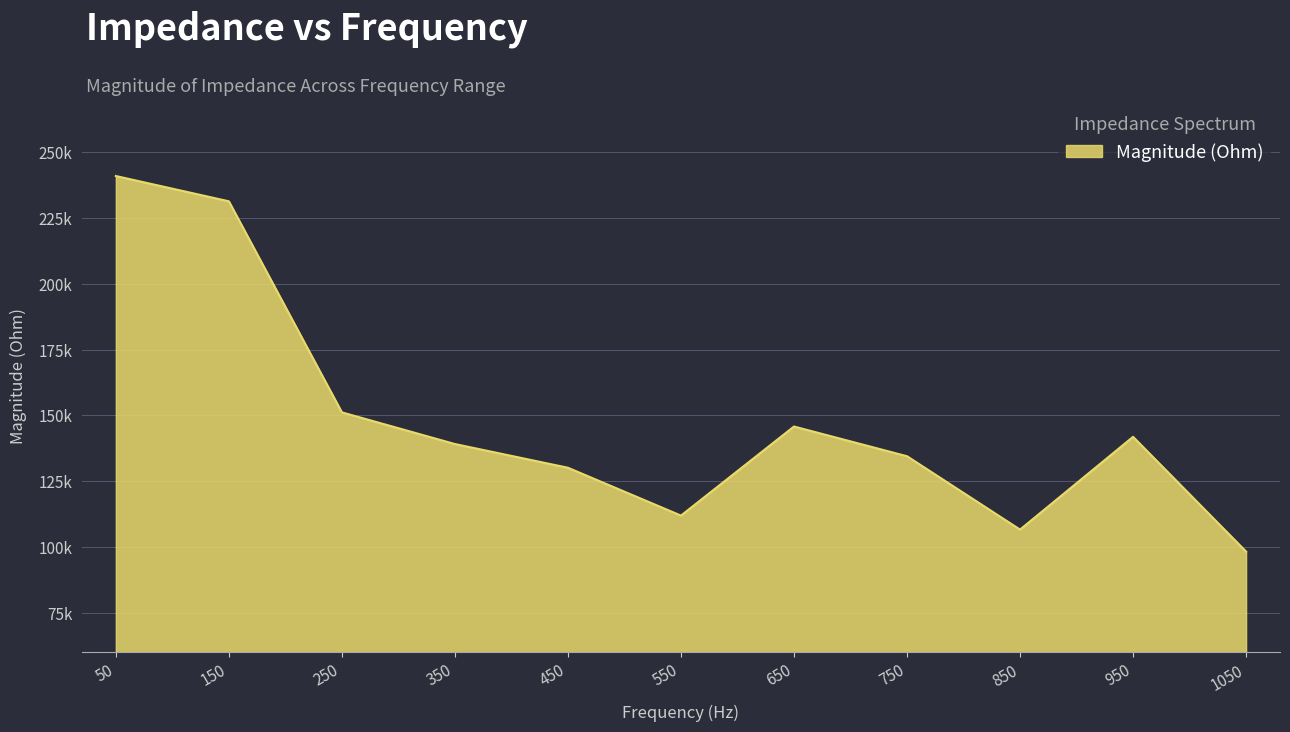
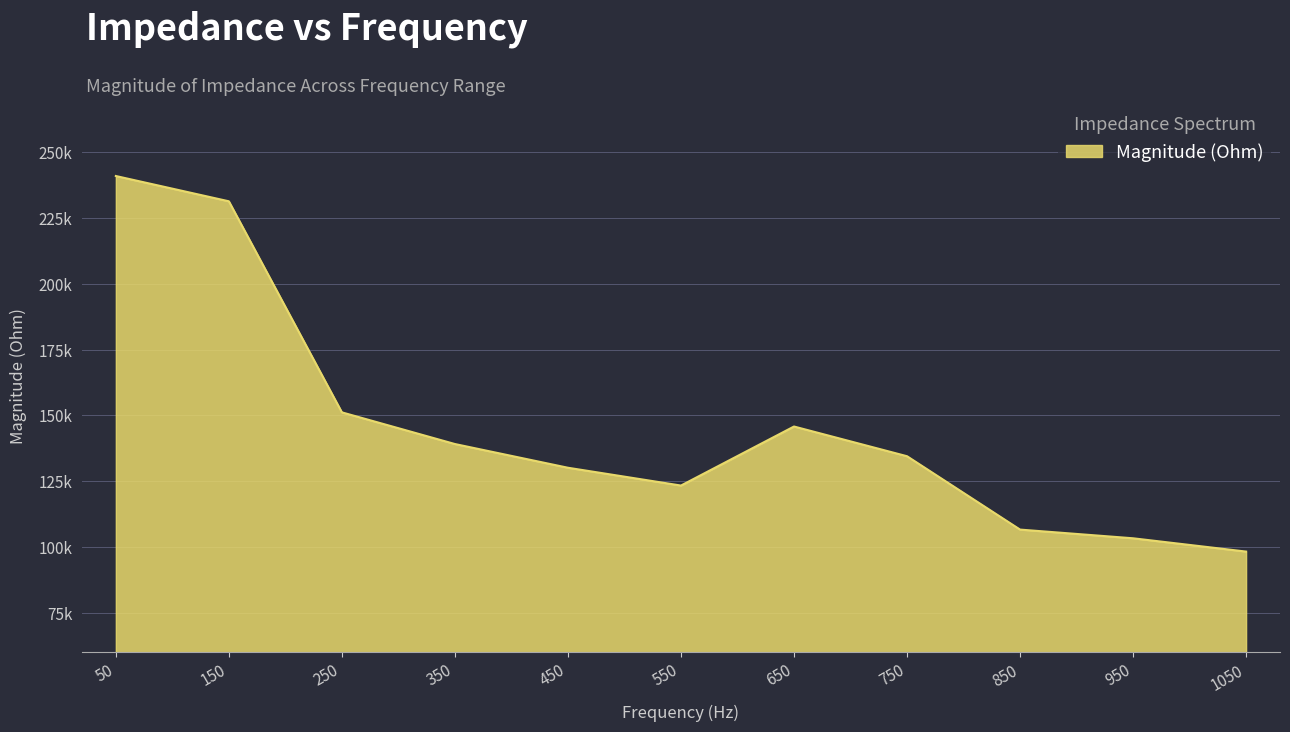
550: 112000 -> 123000
950: 142000 -> 103000
